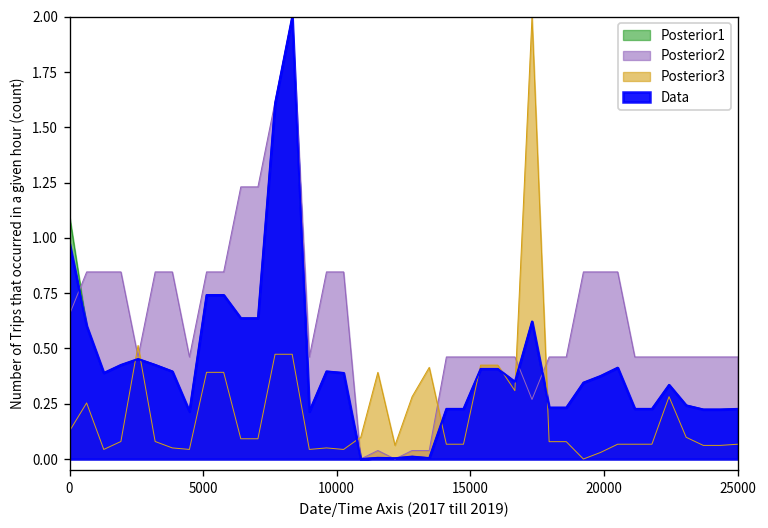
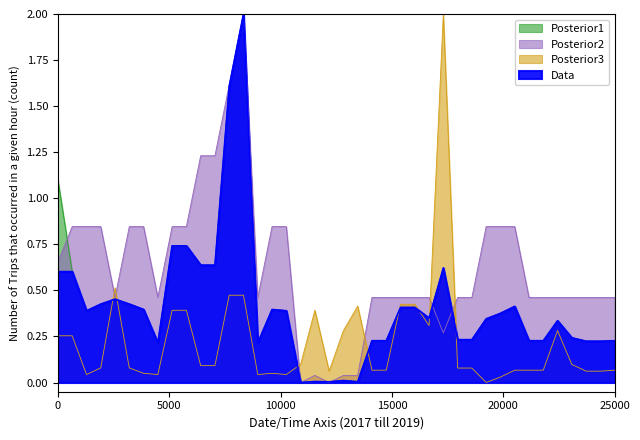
Posterior3, 0: 0.13 -> 0.25
Data, 0: 0.97 -> 0.60
